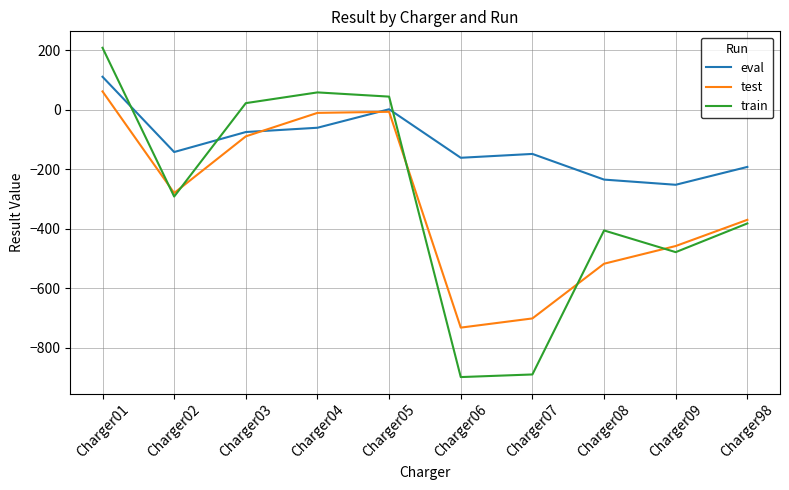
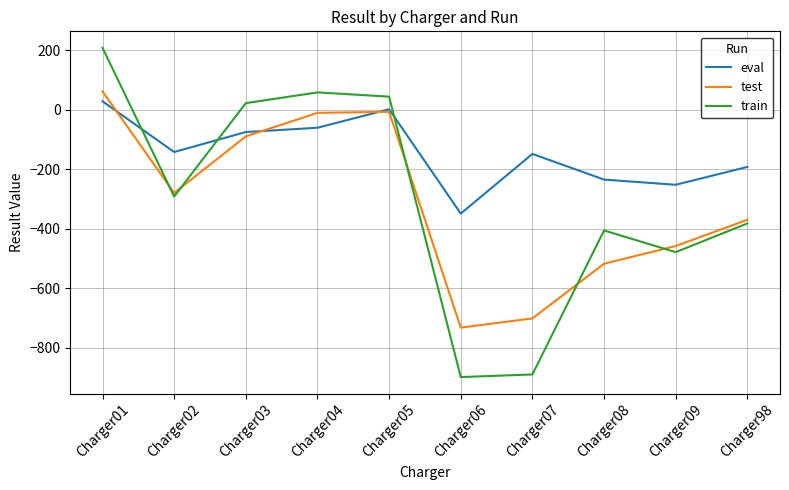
eval, Charger01: 110 -> 30
eval, Charger06: -160 -> -350
